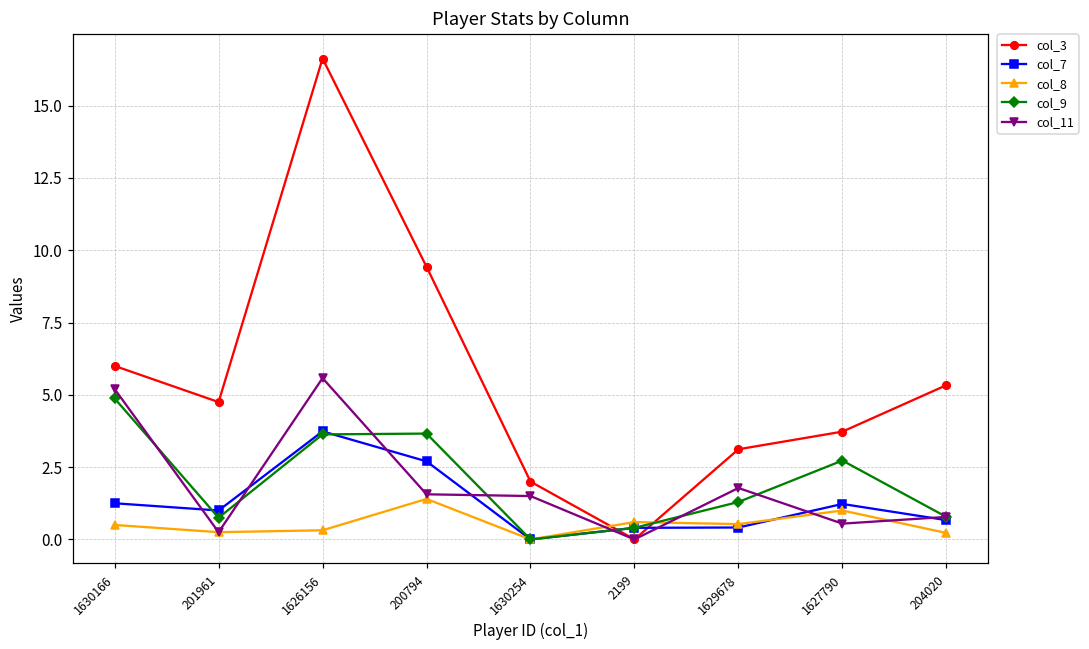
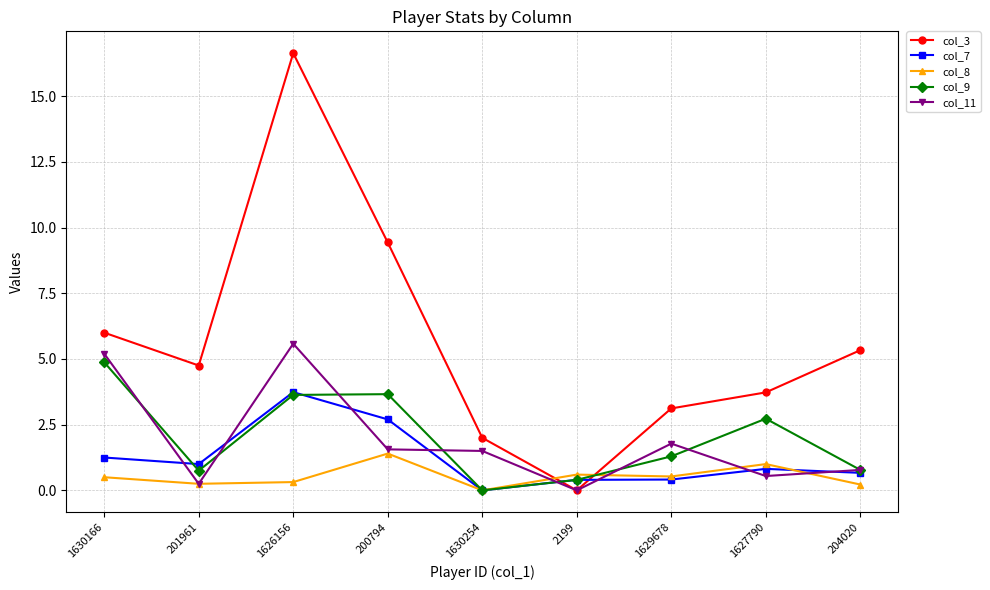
col_7, 1627790: 1.2 -> 0.8
